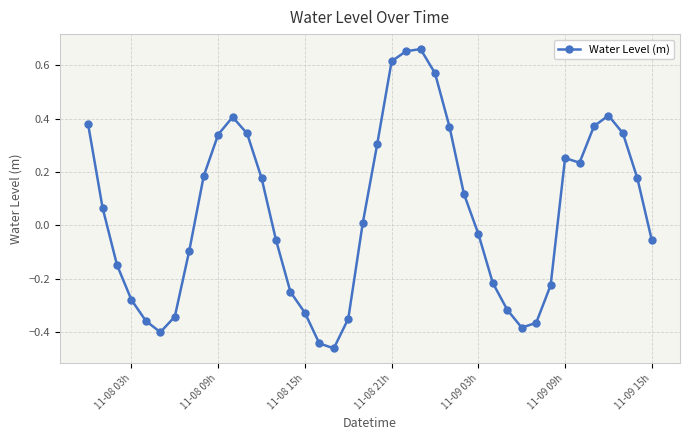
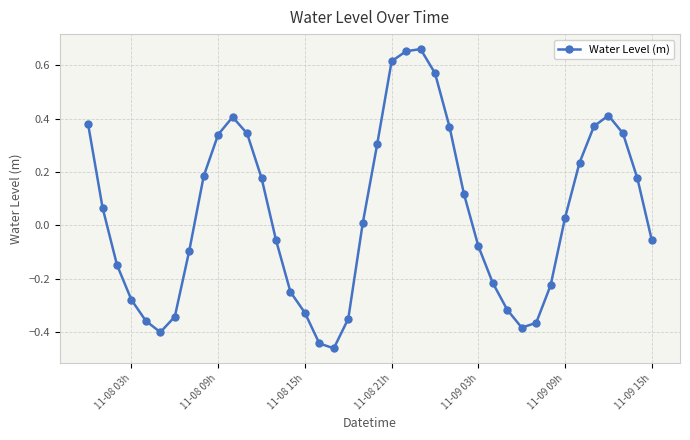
11-09 03h: -0.03 -> -0.08
11-09 09h: 0.25 -> 0.03
